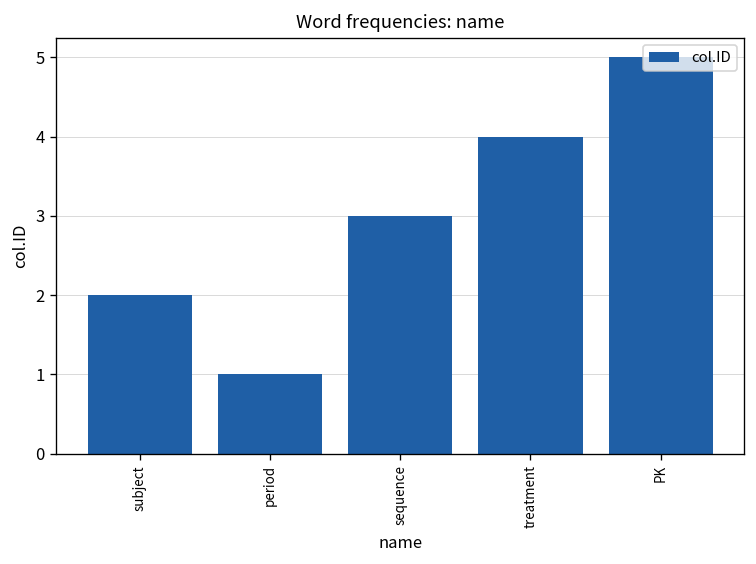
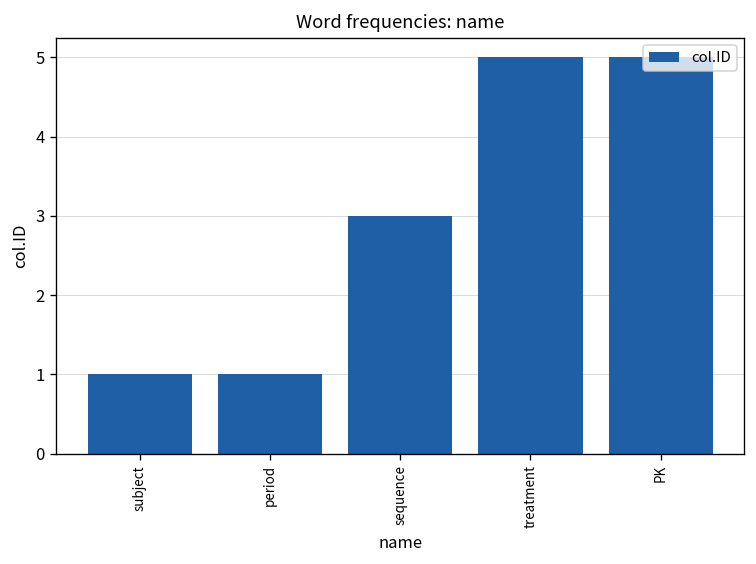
subject: 2 -> 1
treatment: 4 -> 5
